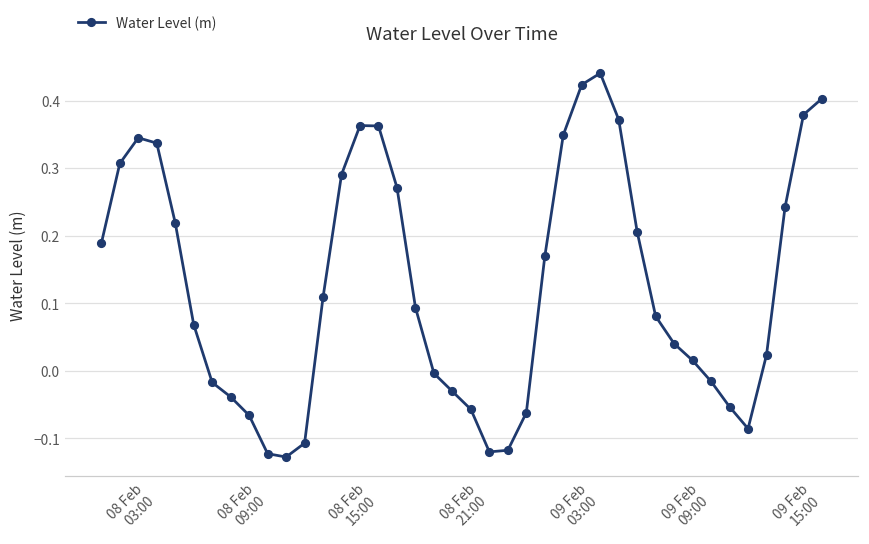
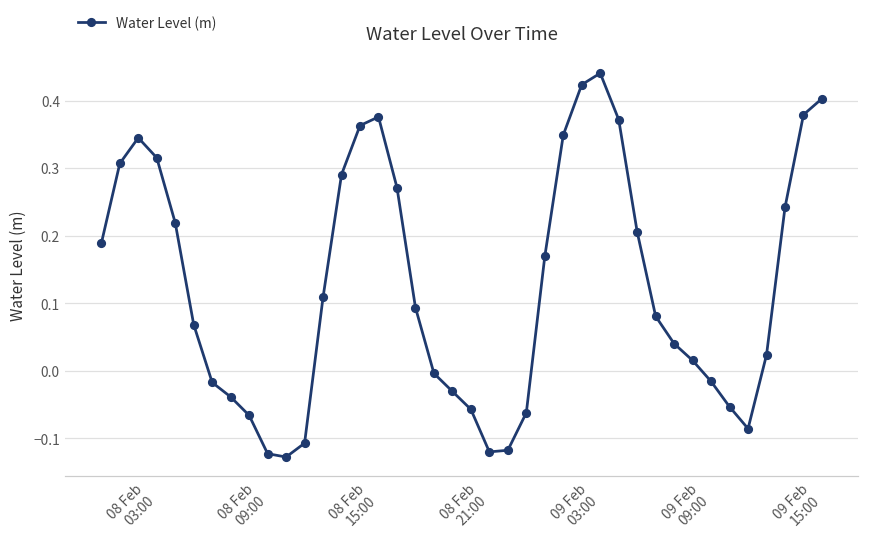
08 Feb 03:00: 0.34 -> 0.32
08 Feb 15:00: 0.36 -> 0.38
